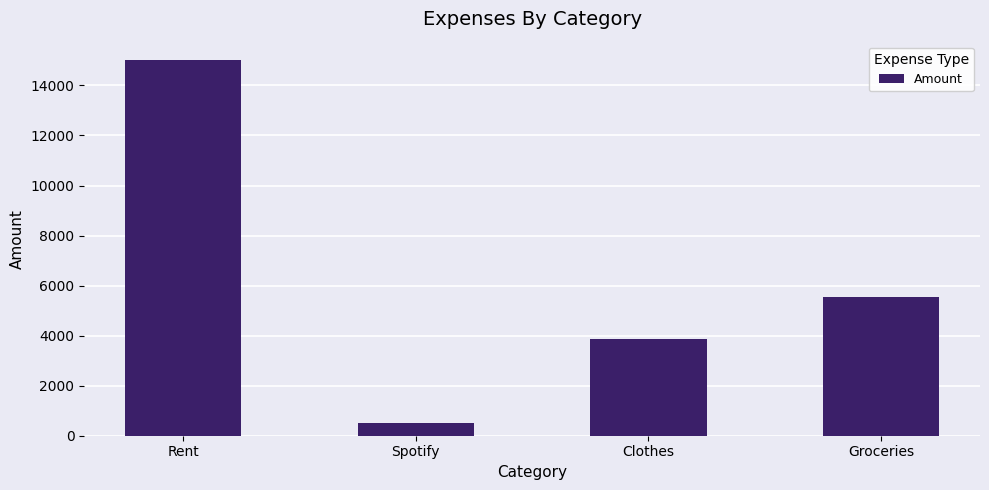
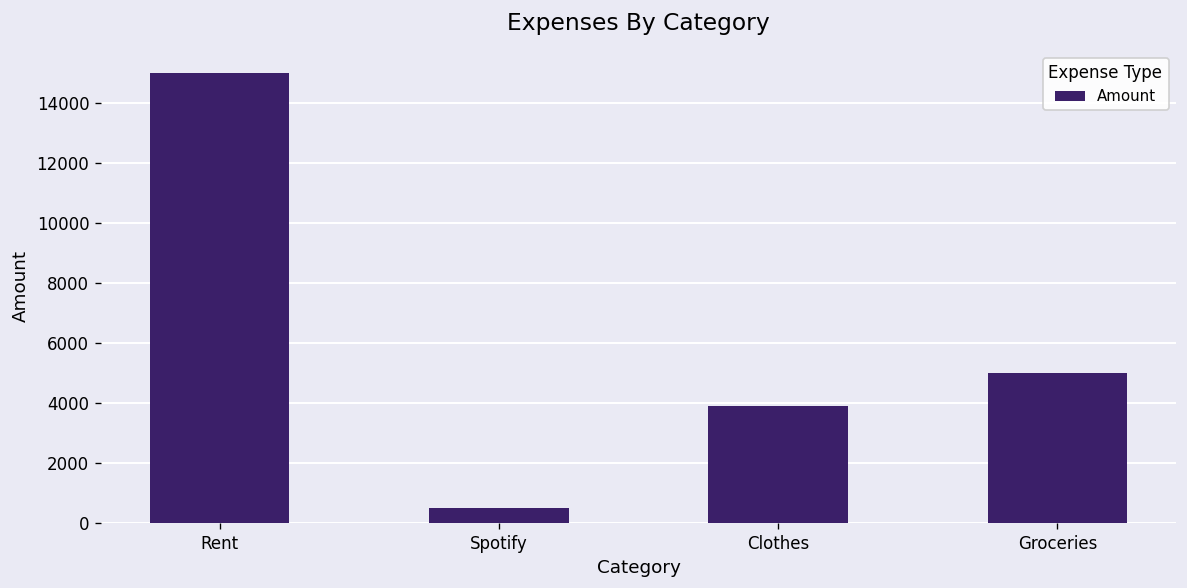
Groceries: 5500 -> 5000
